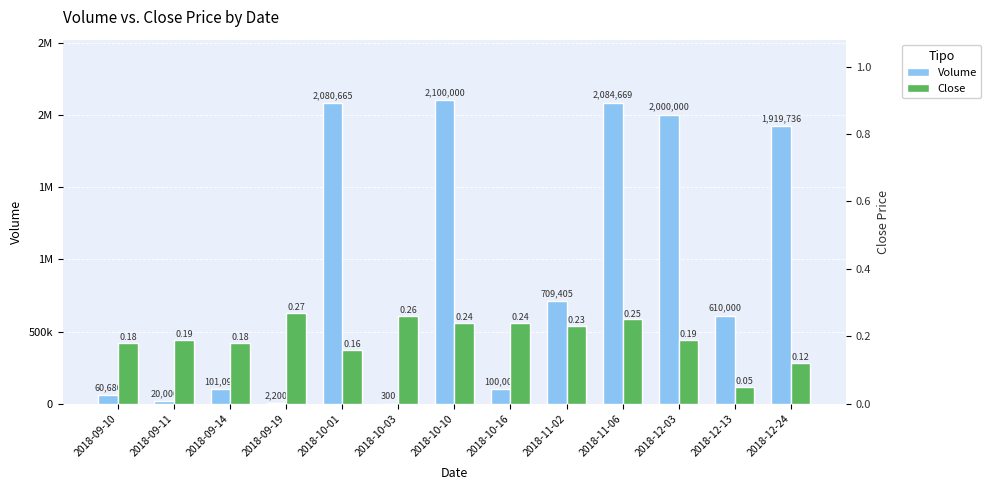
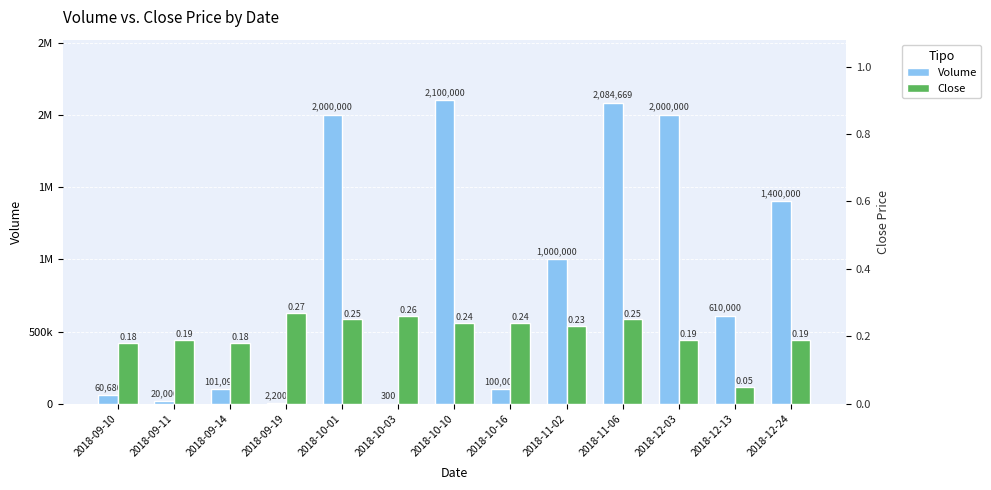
Volume, 2018-10-01: 2,080,665 -> 2,000,000
Volume, 2018-11-02: 709,405 -> 1,000,000
Volume, 2018-12-24: 1,919,736 -> 1,400,000
Close, 2018-10-01: 0.16 -> 0.25
Close, 2018-12-24: 0.12 -> 0.19
